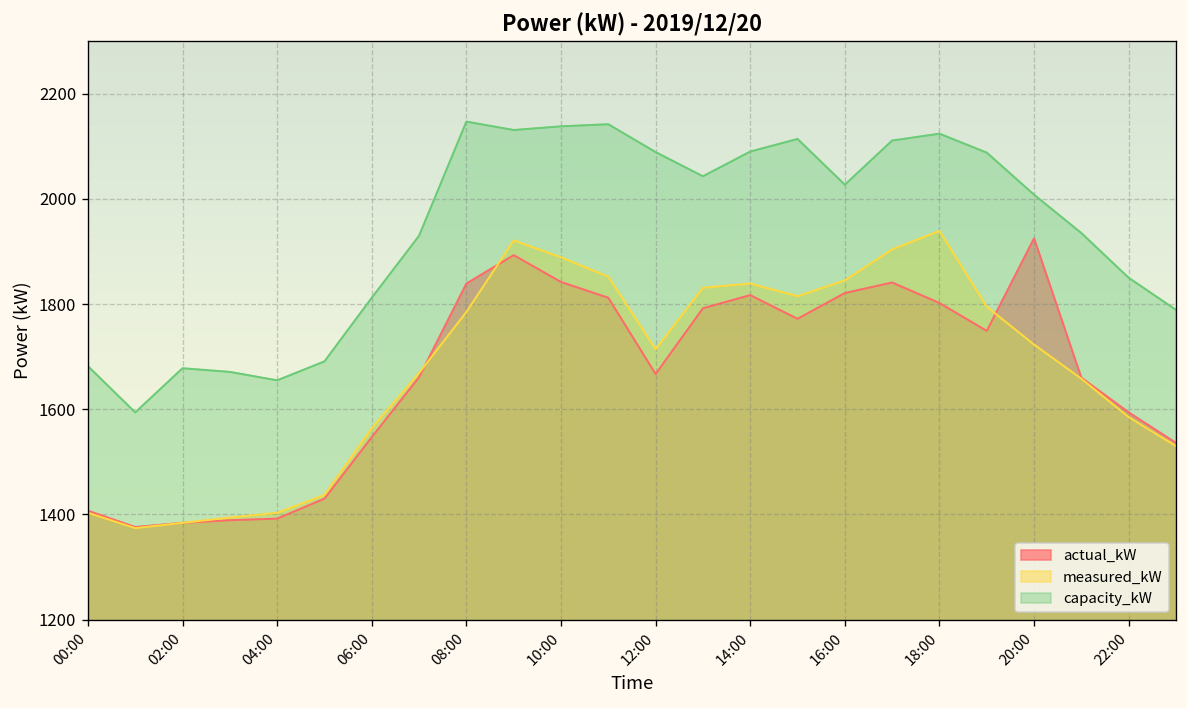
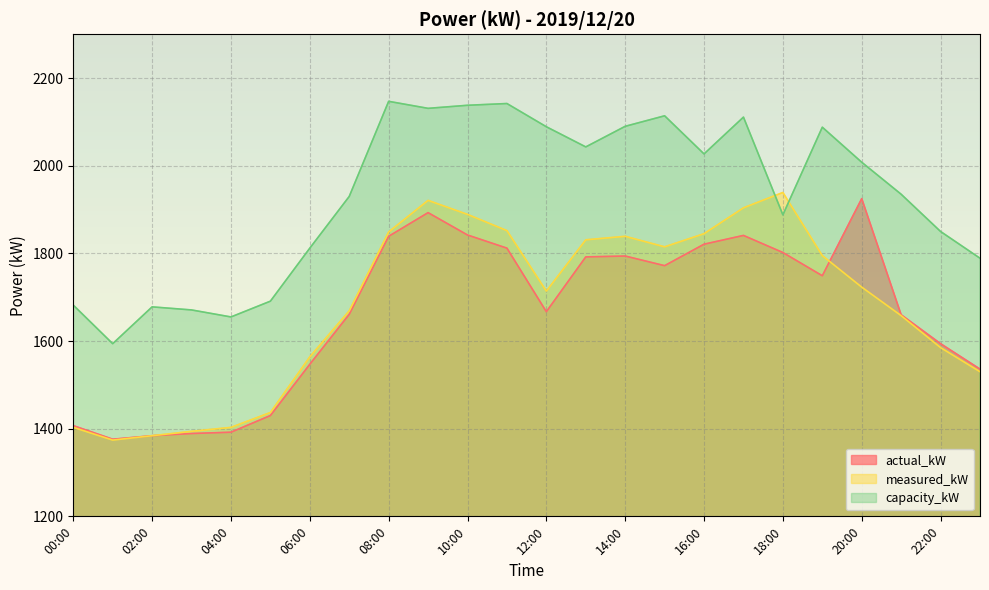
measured_kW, 08:00: 1790 -> 1850
actual_kW, 14:00: 1820 -> 1790
capacity_kW, 18:00: 2120 -> 1890
